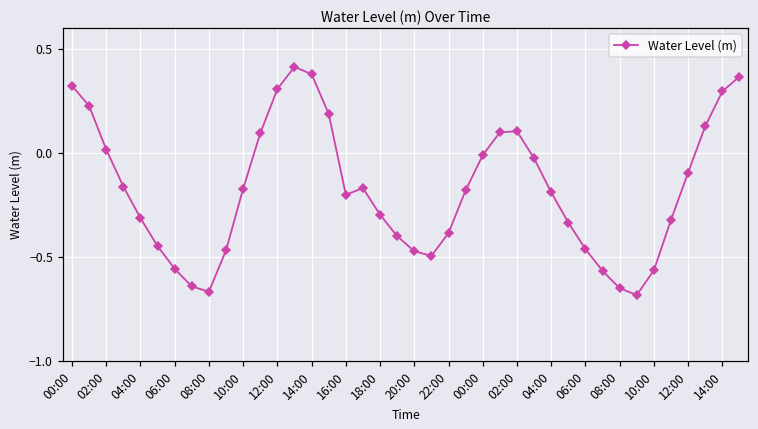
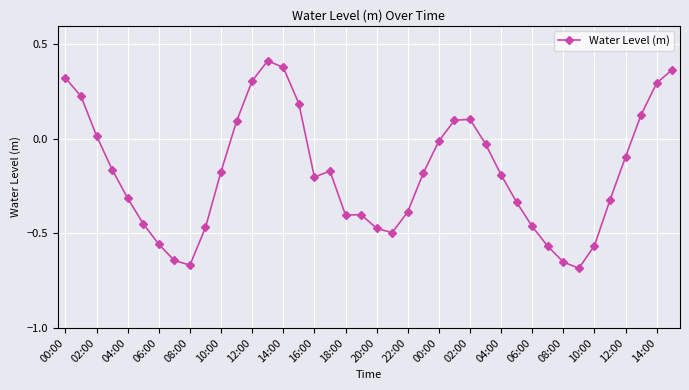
18:00: -0.30 -> -0.40
